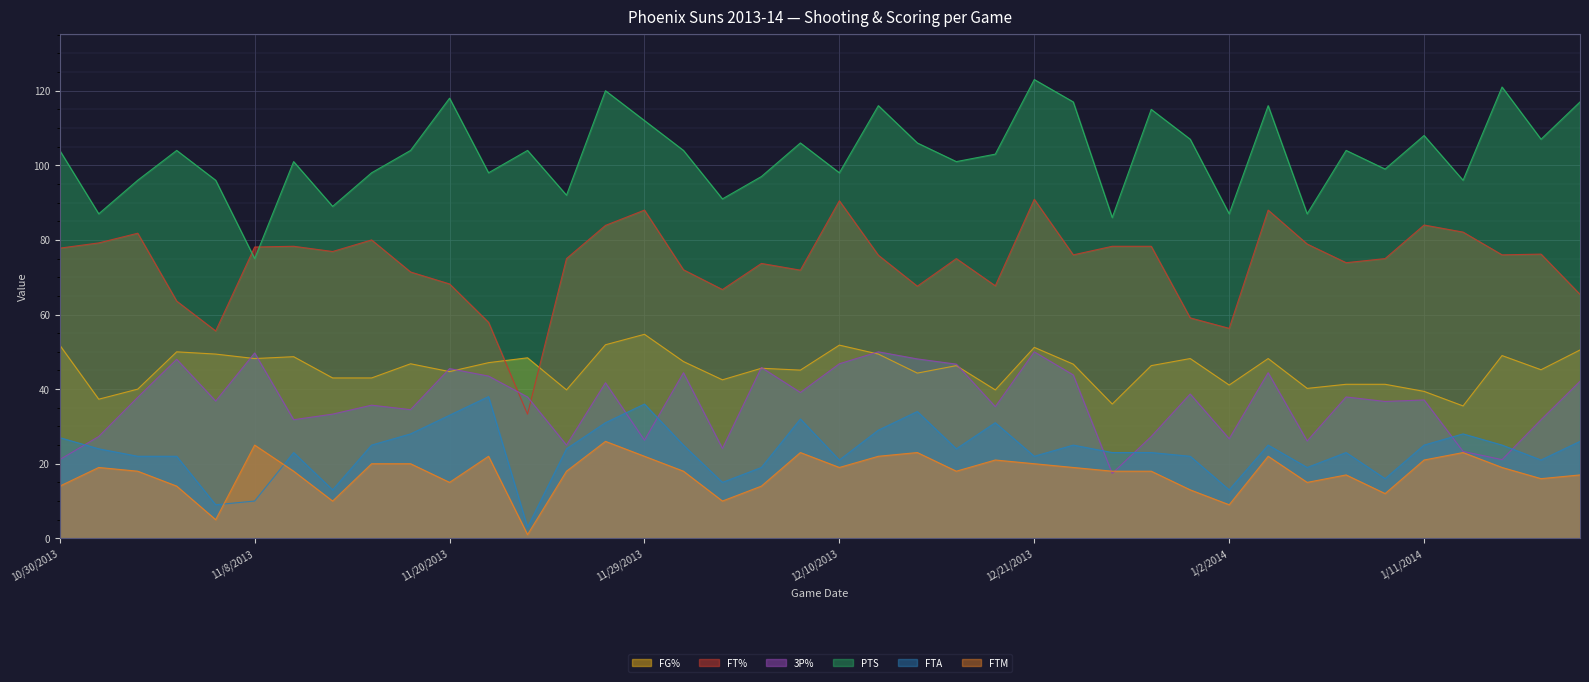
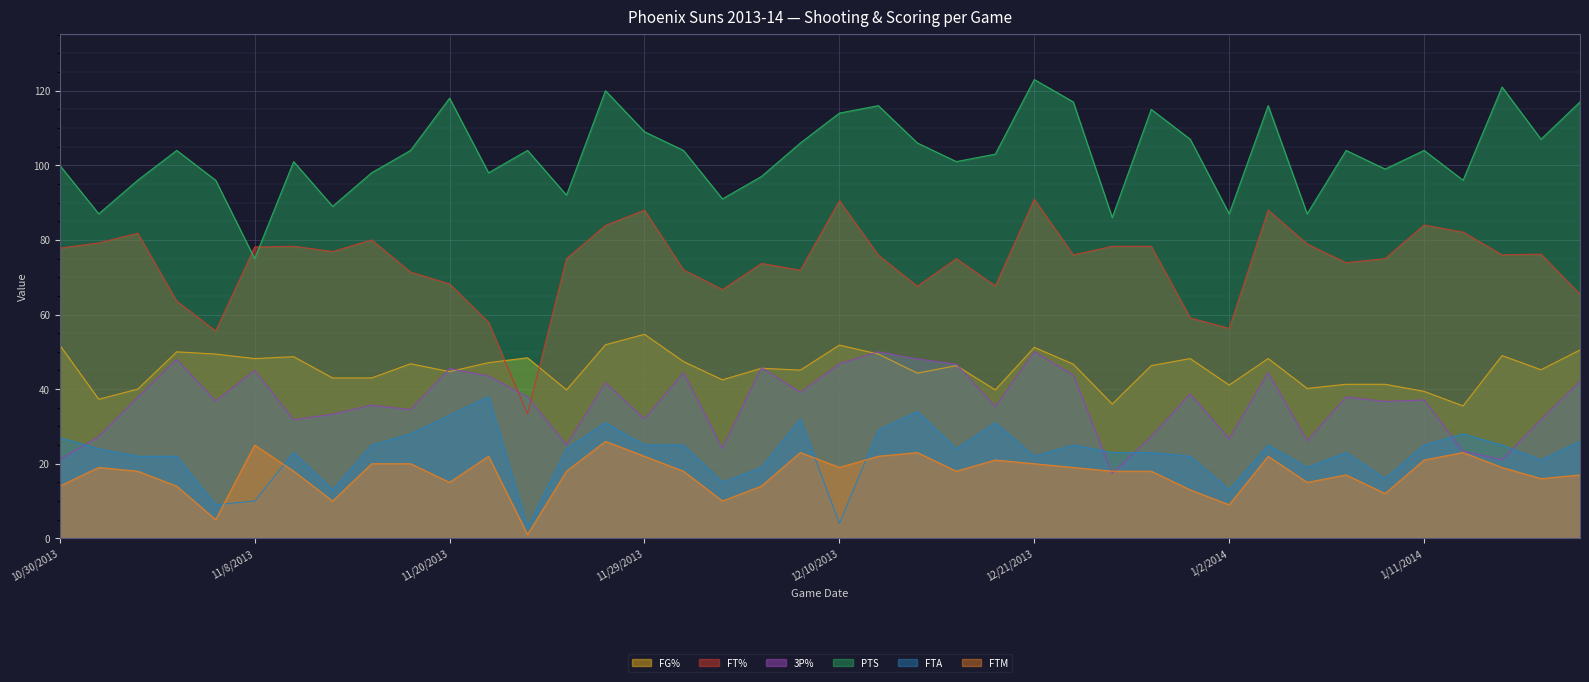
PTS, 10/30/2013: 104 -> 100
3P%, 11/8/2013: 50 -> 45
3P%, 11/29/2013: 26 -> 32
PTS, 11/29/2013: 112 -> 109
FTA, 11/29/2013: 36 -> 25
PTS, 12/10/2013: 98 -> 114
FTA, 12/10/2013: 21 -> 4
PTS, 1/11/2014: 108 -> 104
